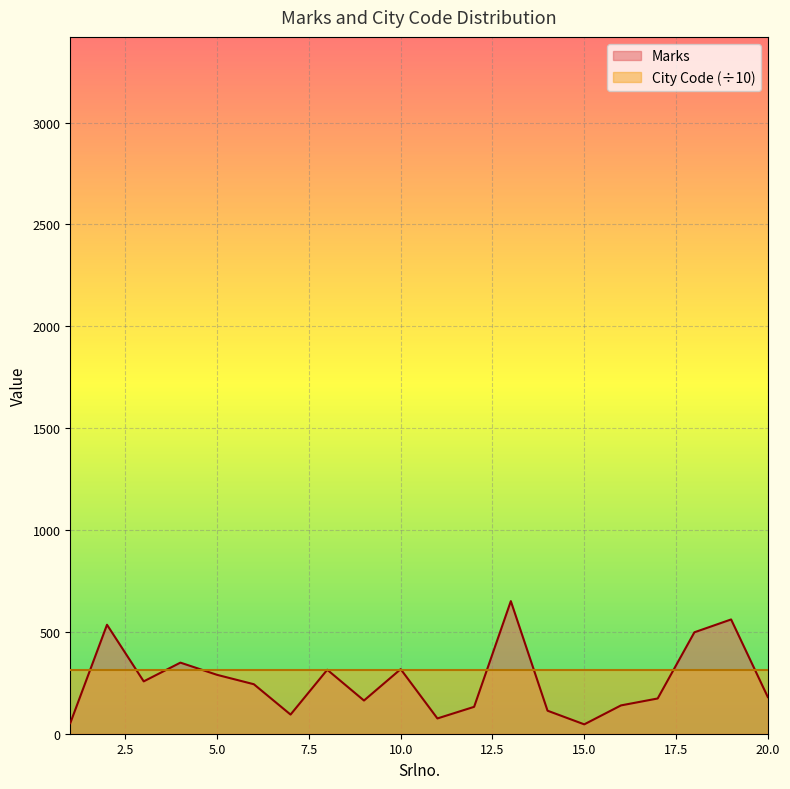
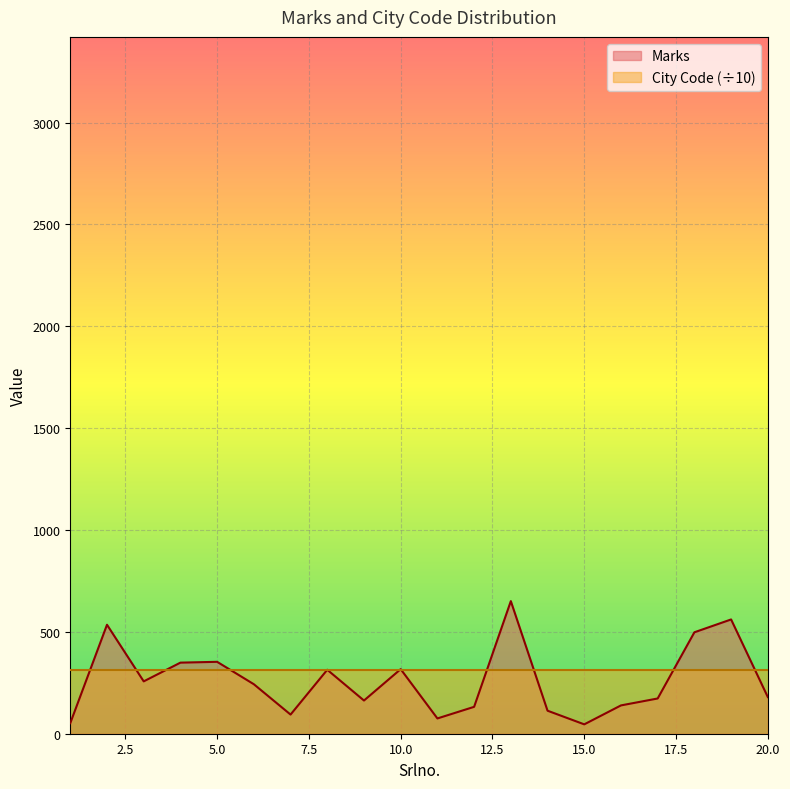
Marks, 5.0: 290 -> 350
